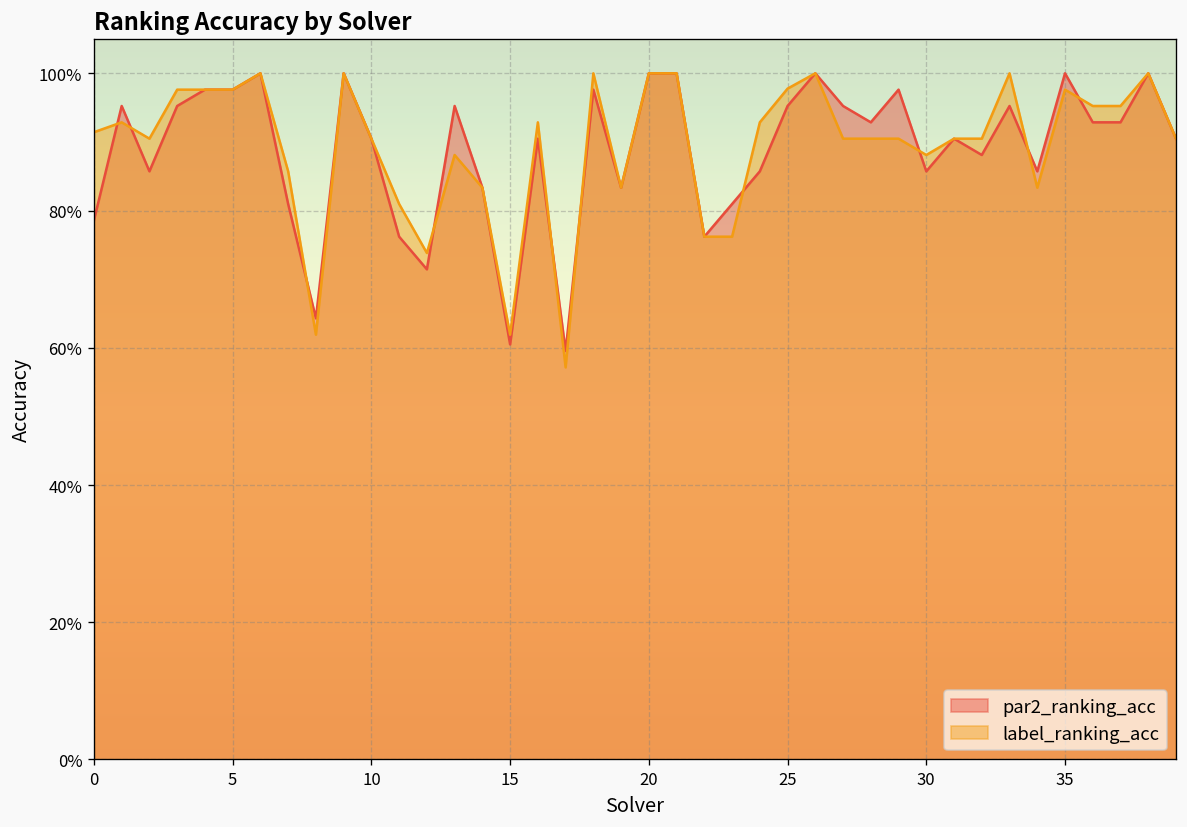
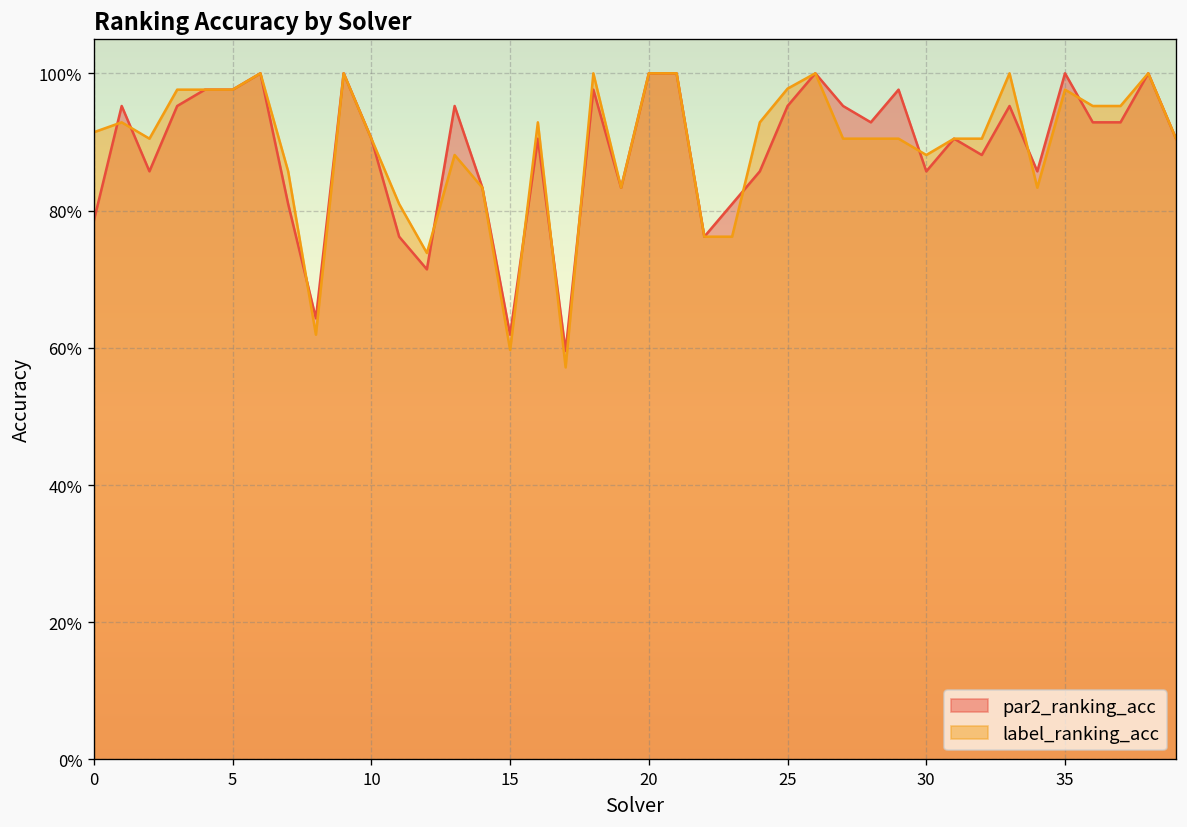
par2_ranking_acc, 15: 60% -> 62%
label_ranking_acc, 15: 62% -> 60%
